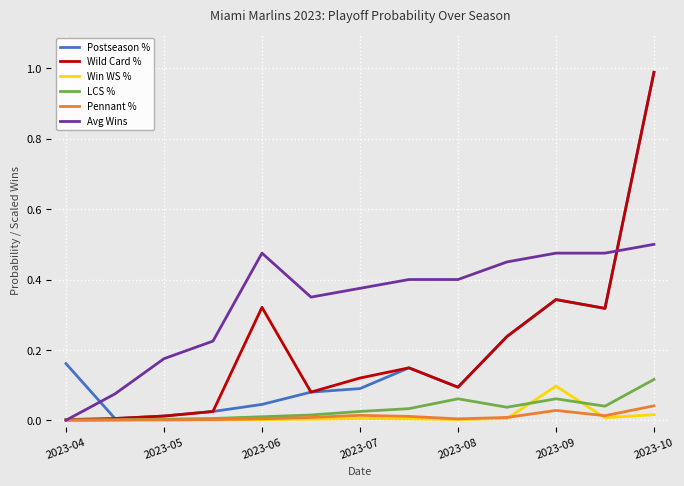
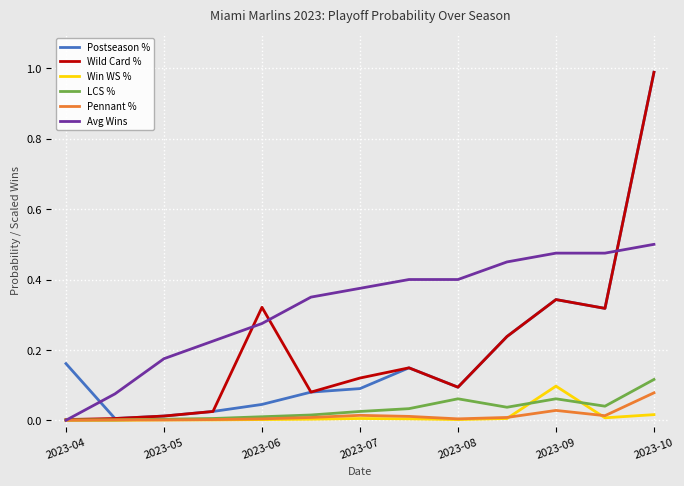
Avg Wins, 2023-06: 0.48 -> 0.28
Pennant %, 2023-10: 0.04 -> 0.08
